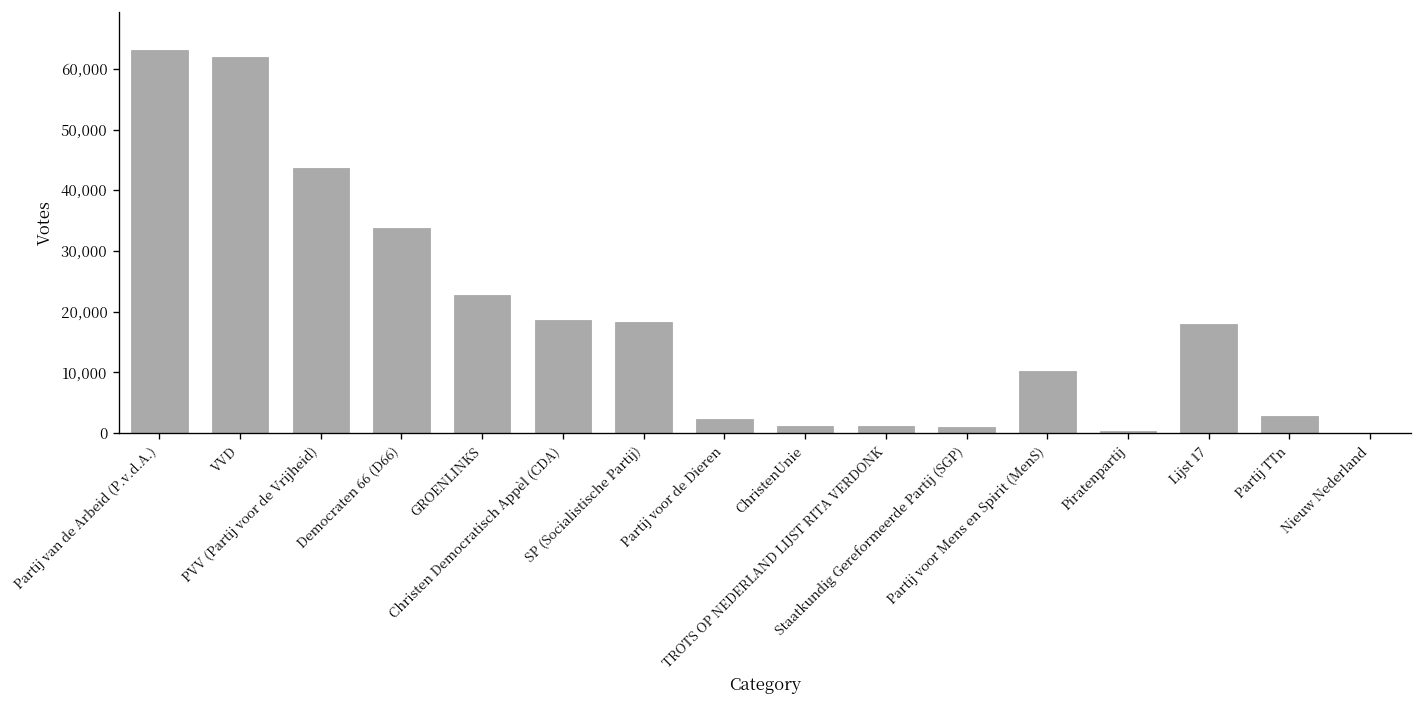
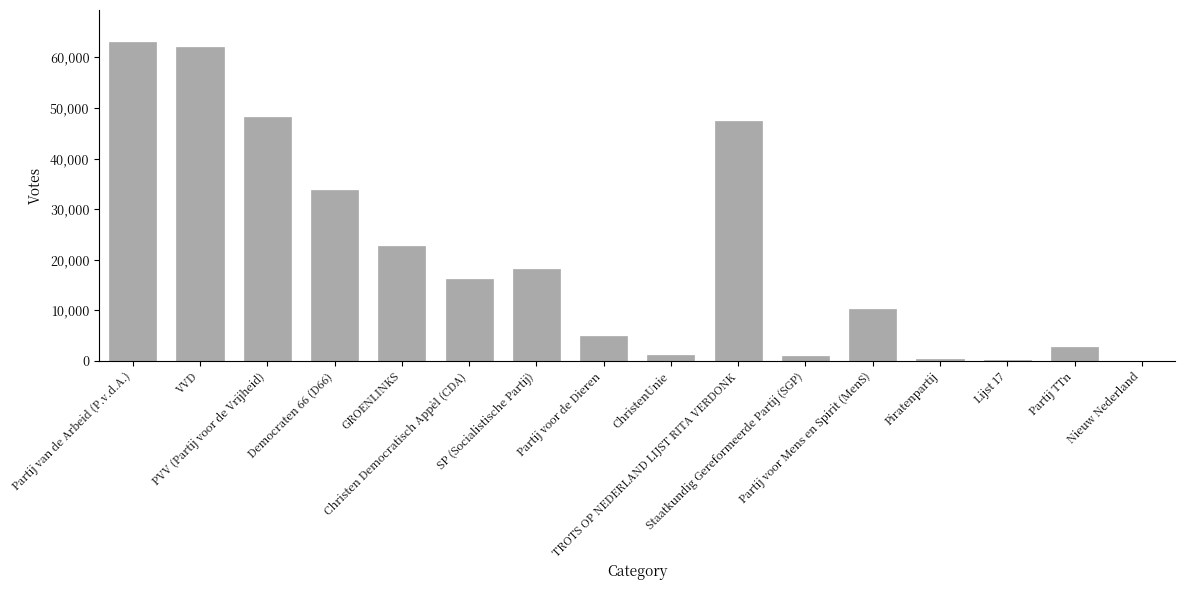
PVV (Partij voor de Vrijheid): 44,000 -> 48,000
Christen Democratisch Appèl (CDA): 19,000 -> 16,000
Partij voor de Dieren: 2,000 -> 5,000
TROTS OP NEDERLAND LIJST RITA VERDONK: 1,000 -> 47,000
Lijst 17: 18,000 -> 0
